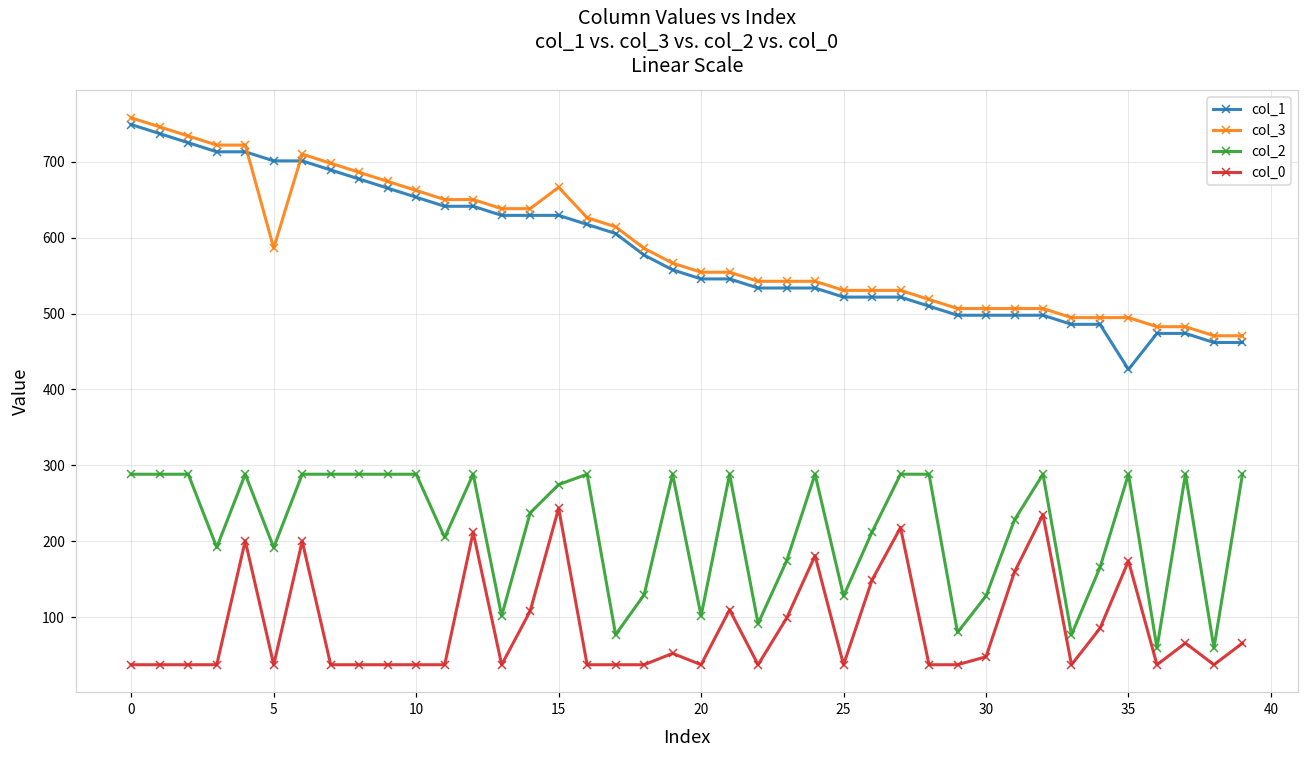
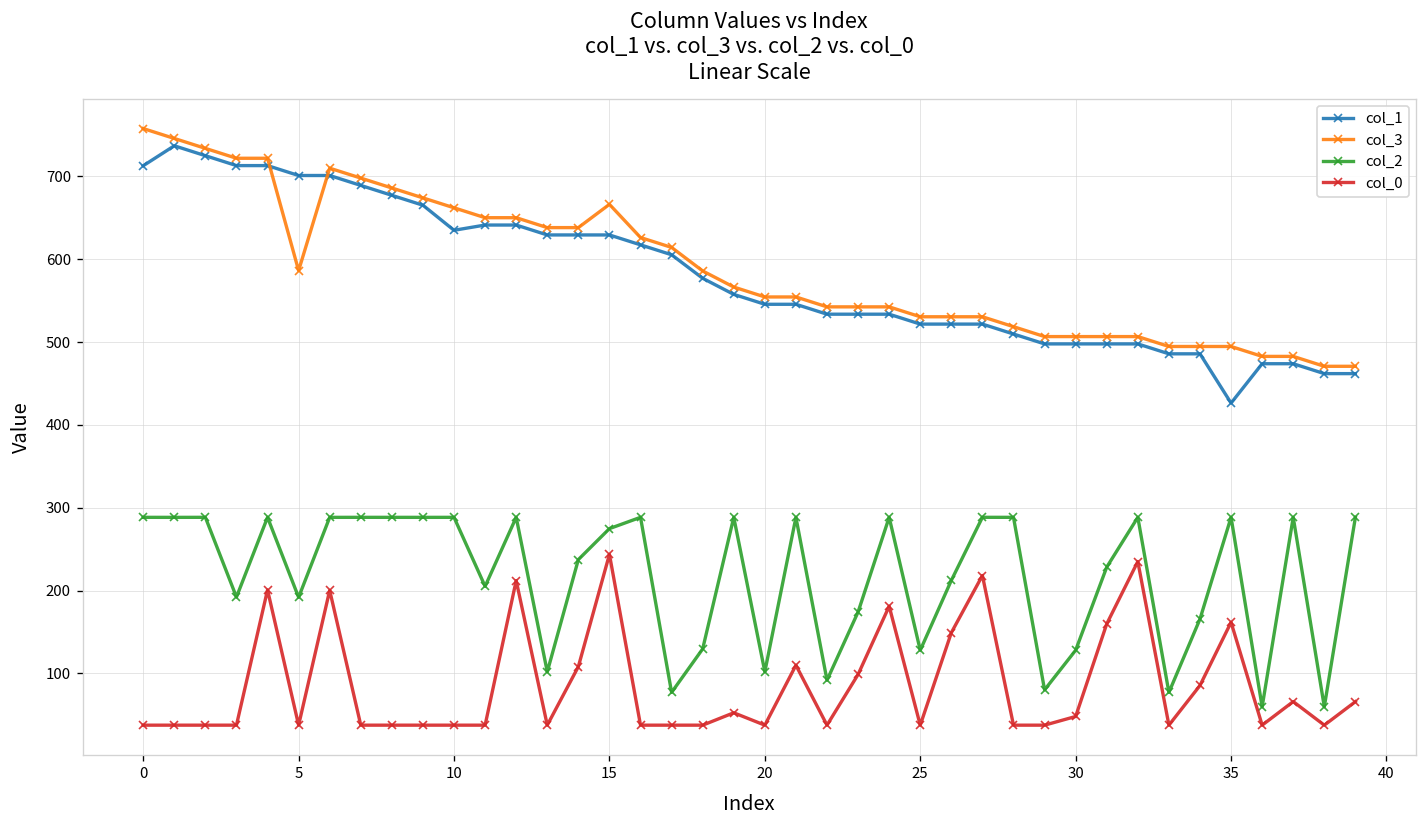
col_1, 0: 750 -> 710
col_1, 10: 650 -> 630
col_0, 35: 170 -> 160
